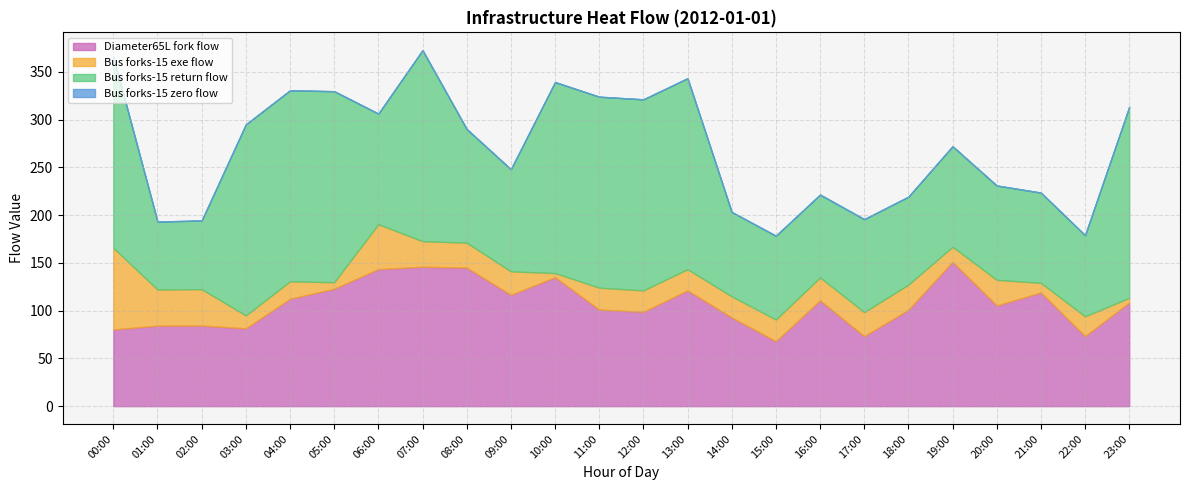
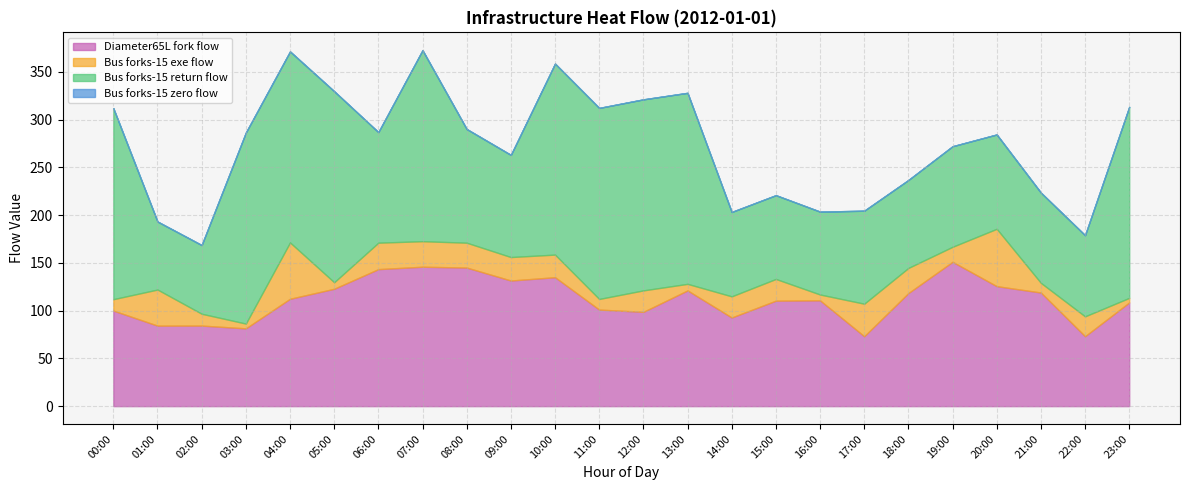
Diameter65L fork flow, 00:00: 80 -> 100
Bus forks-15 exe flow, 00:00: 90 -> 10
Bus forks-15 exe flow, 02:00: 40 -> 10
Bus forks-15 exe flow, 03:00: 10 -> 0
Bus forks-15 exe flow, 04:00: 20 -> 60
Bus forks-15 exe flow, 06:00: 50 -> 30
Diameter65L fork flow, 09:00: 120 -> 130
Bus forks-15 exe flow, 10:00: 0 -> 20
Bus forks-15 exe flow, 11:00: 20 -> 10
Bus forks-15 exe flow, 13:00: 20 -> 10
Diameter65L fork flow, 15:00: 70 -> 110
Bus forks-15 exe flow, 16:00: 20 -> 10
Bus forks-15 exe flow, 17:00: 25 -> 34
Diameter65L fork flow, 18:00: 100 -> 120
Diameter65L fork flow, 20:00: 110 -> 130
Bus forks-15 exe flow, 20:00: 30 -> 60
